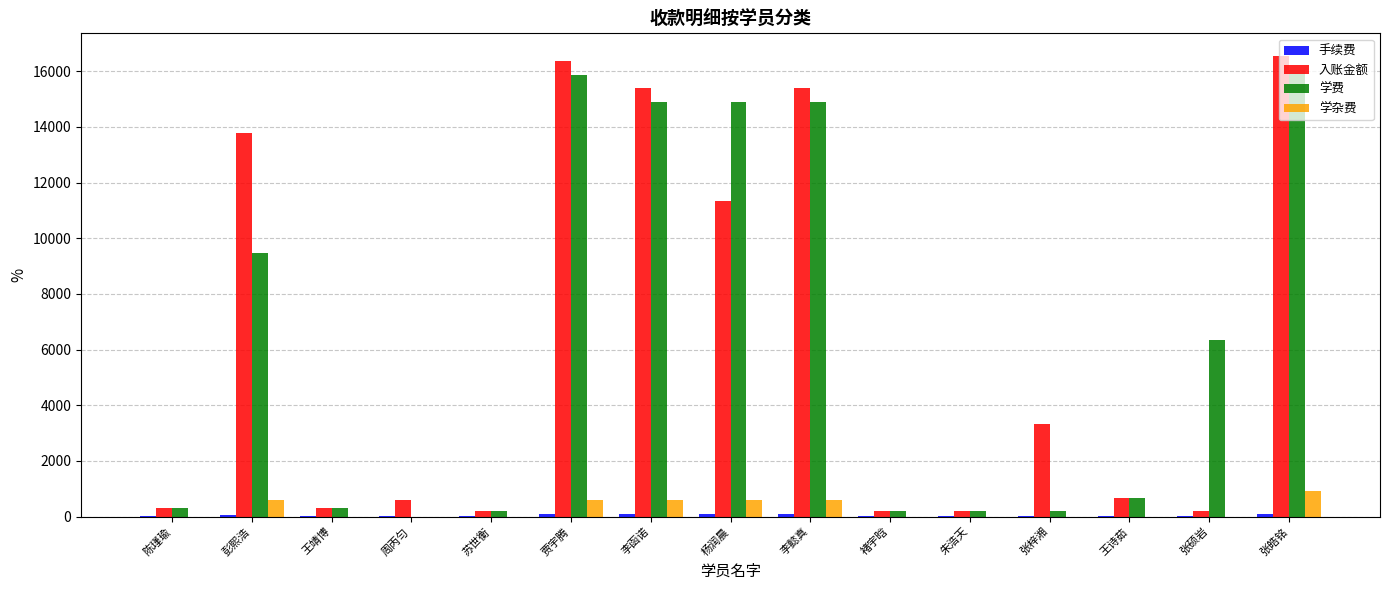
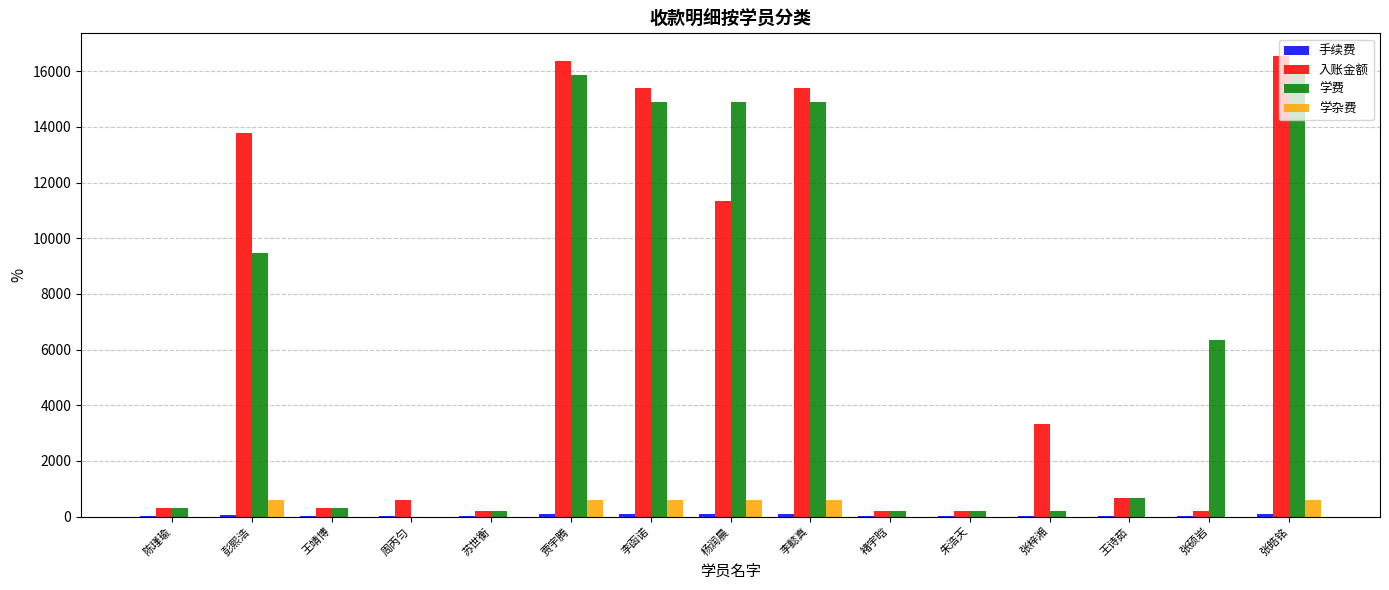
学杂费, 张皓铭: 900 -> 600
